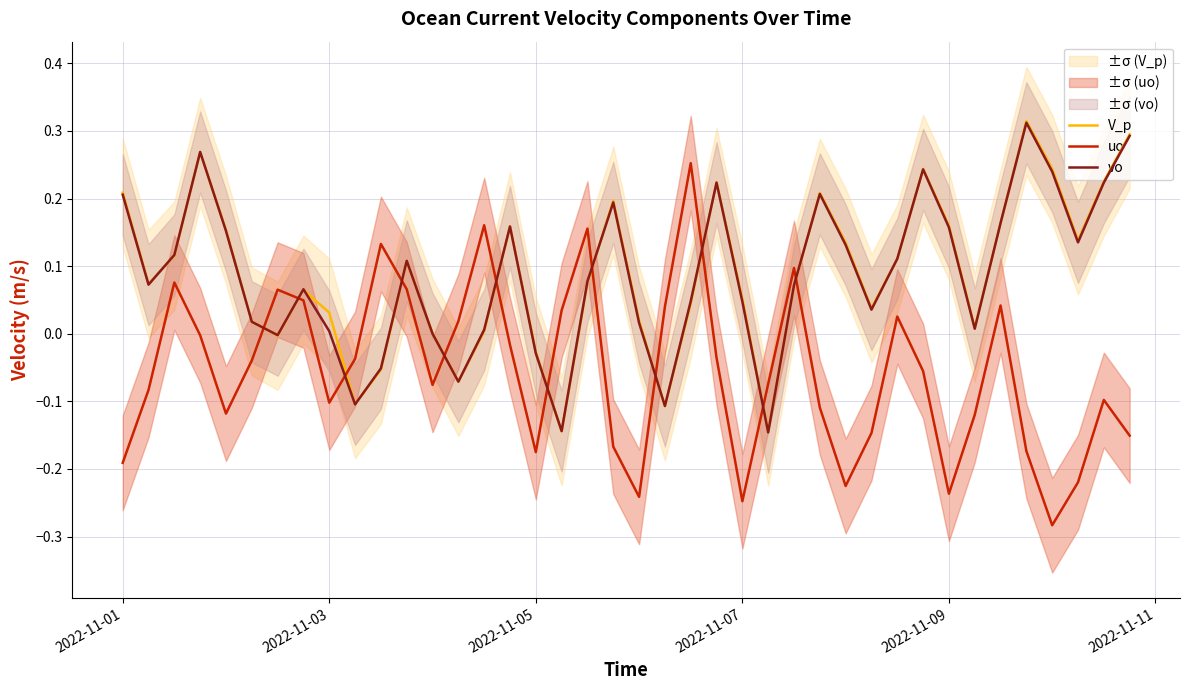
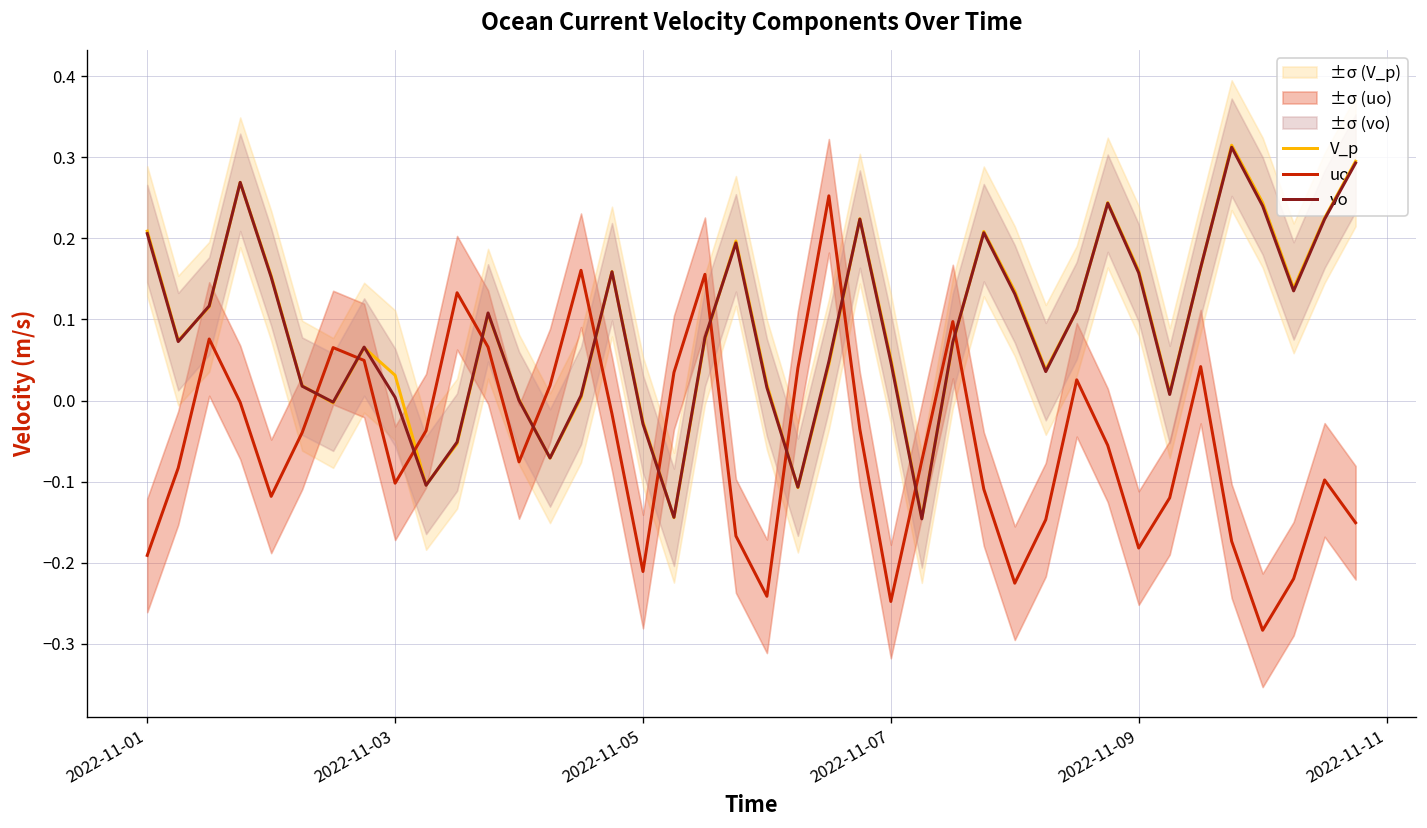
uo, 2022-11-05: -0.18 -> -0.21
uo, 2022-11-09: -0.24 -> -0.18
